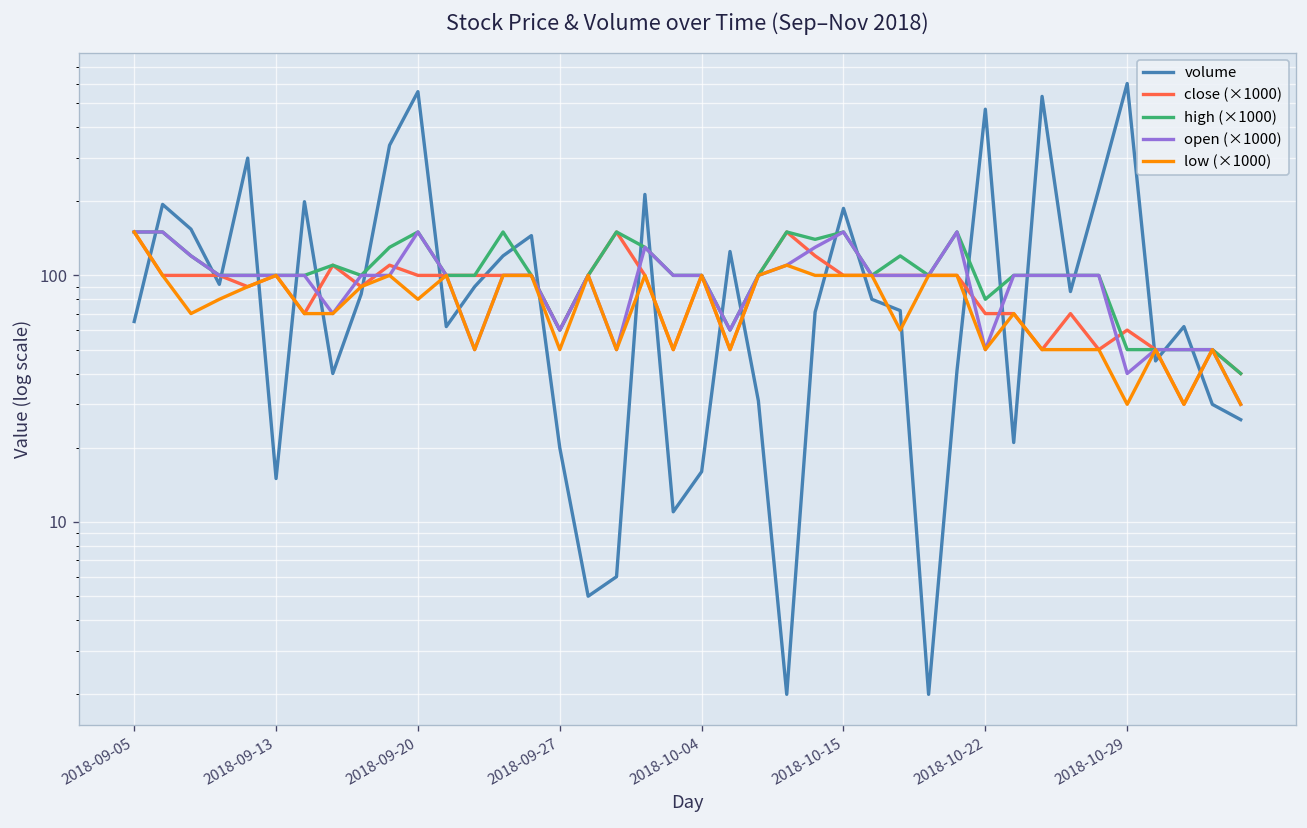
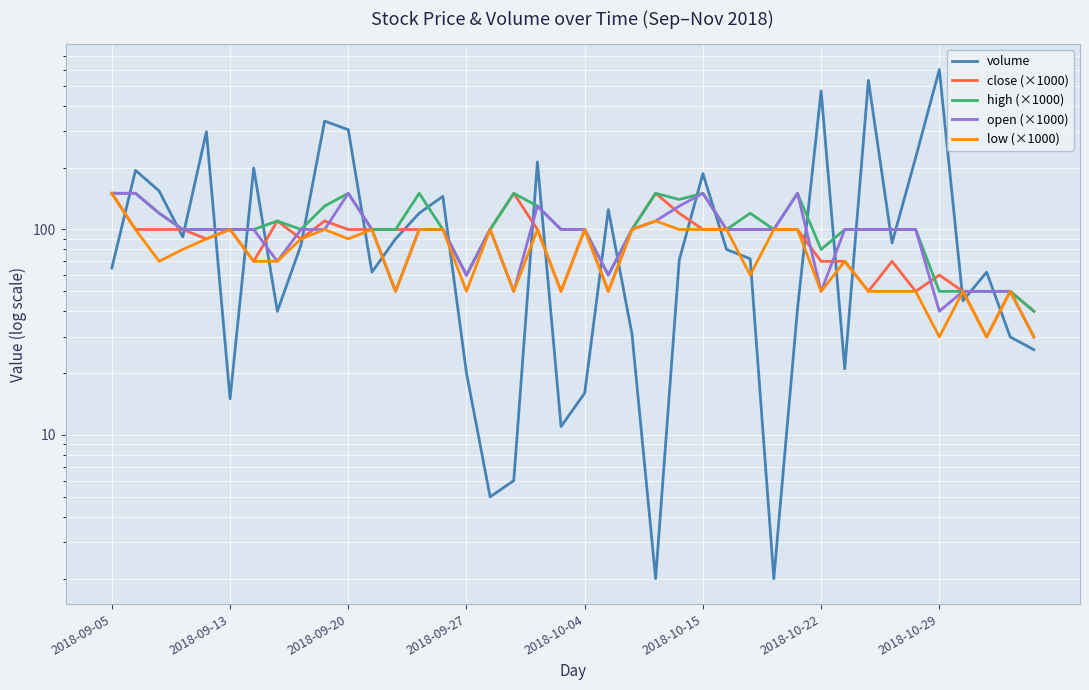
volume, 2018-09-20: 560 -> 310
low (×1000), 2018-09-20: 80 -> 90
